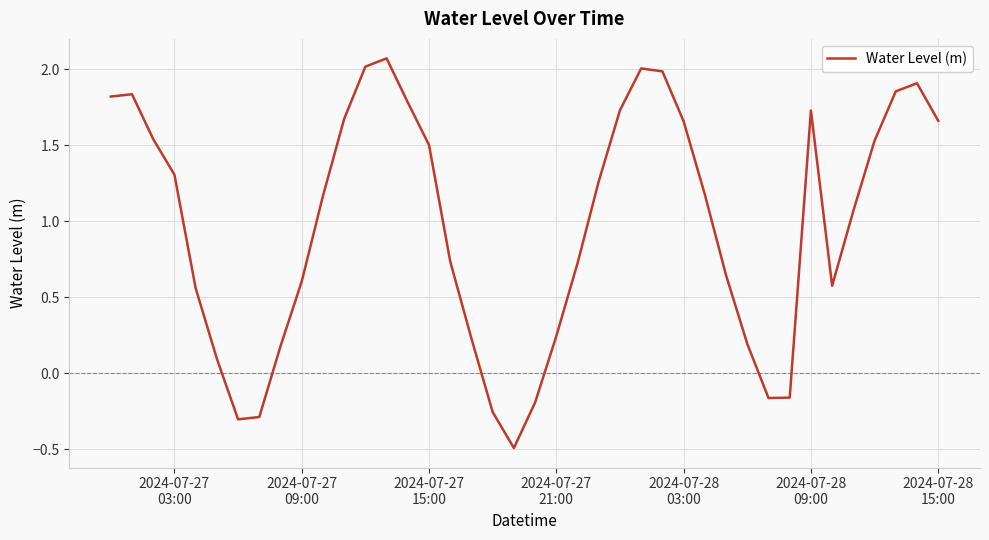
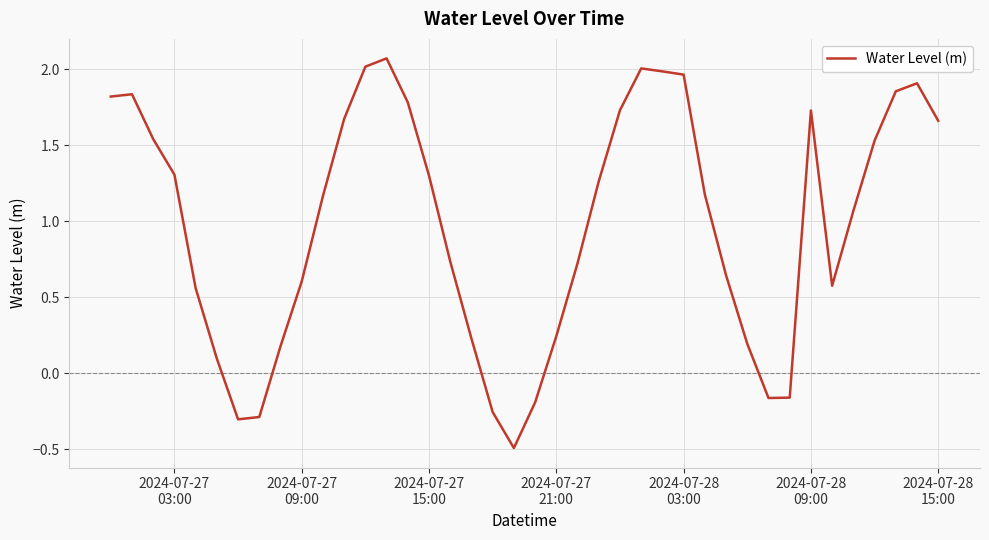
2024-07-27 15:00: 1.50 -> 1.30
2024-07-28 03:00: 1.66 -> 1.96
